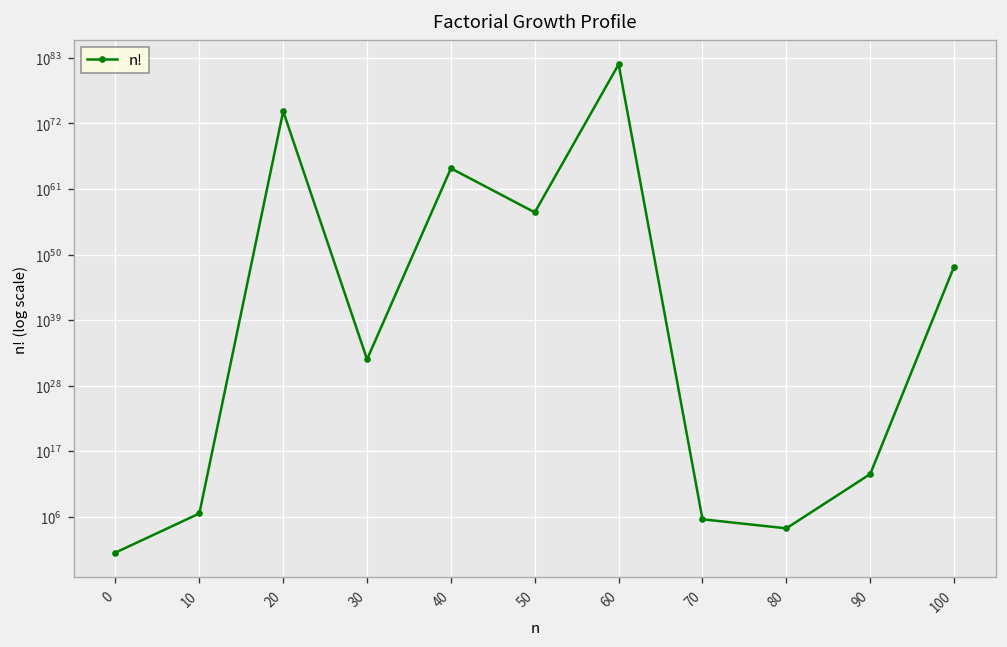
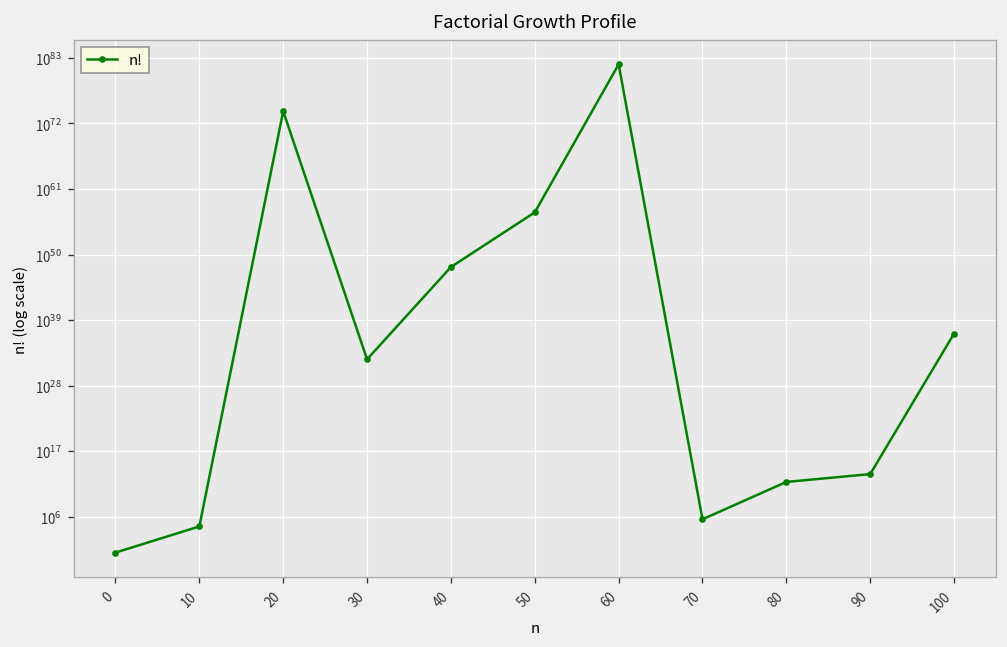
10: 4000000 -> 20000
40: 0 -> 1000000000000000000000000000000000000000000000000
80: 10000 -> 1000000000000
100: 1000000000000000000000000000000000000000000000000 -> 10000000000000000000000000000000000000
